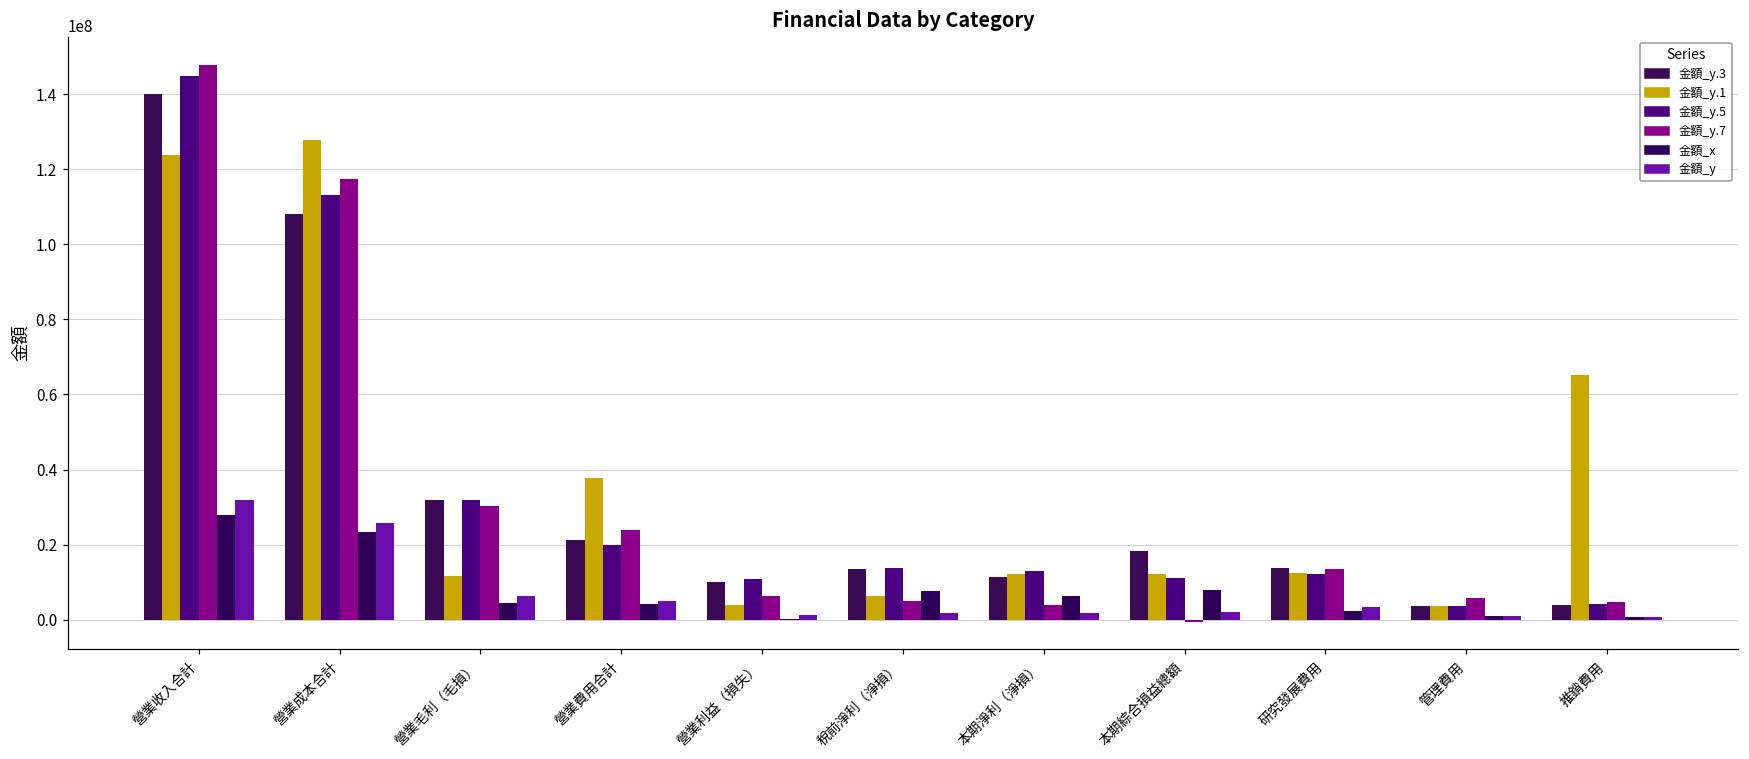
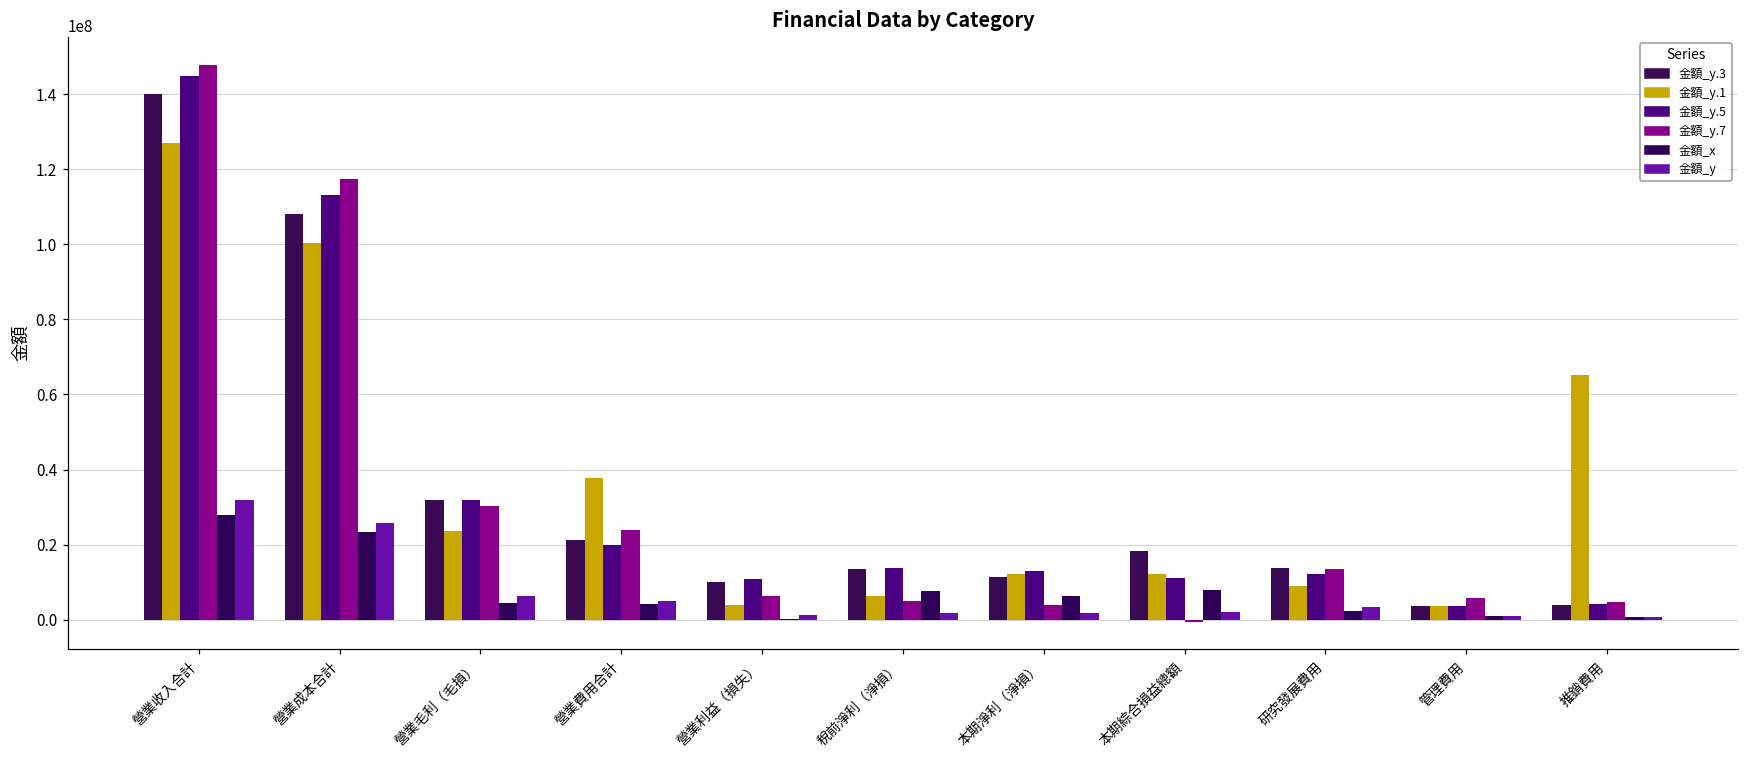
金額_y.1, 營業收入合計: 124000000 -> 127000000
金額_y.1, 營業成本合計: 128000000 -> 100000000
金額_y.1, 營業毛利（毛損）: 12000000 -> 24000000
金額_y.1, 研究發展費用: 12000000 -> 9000000
